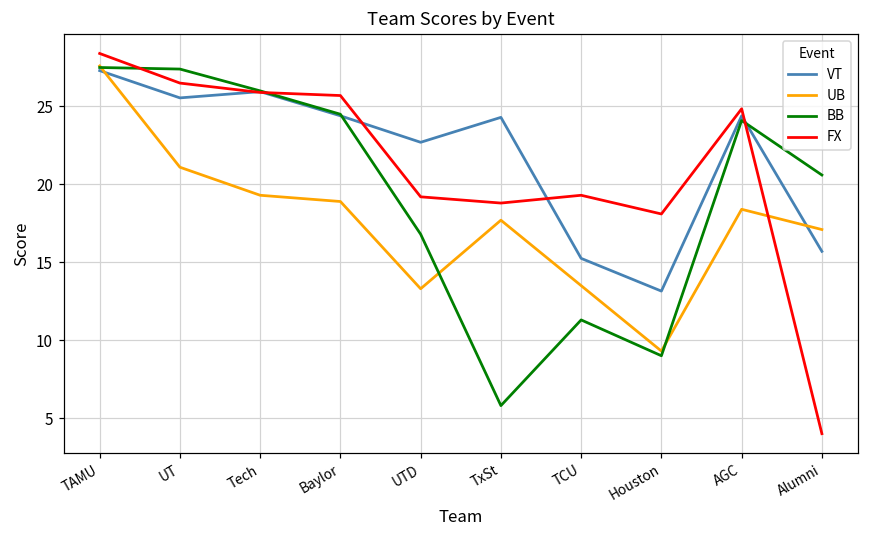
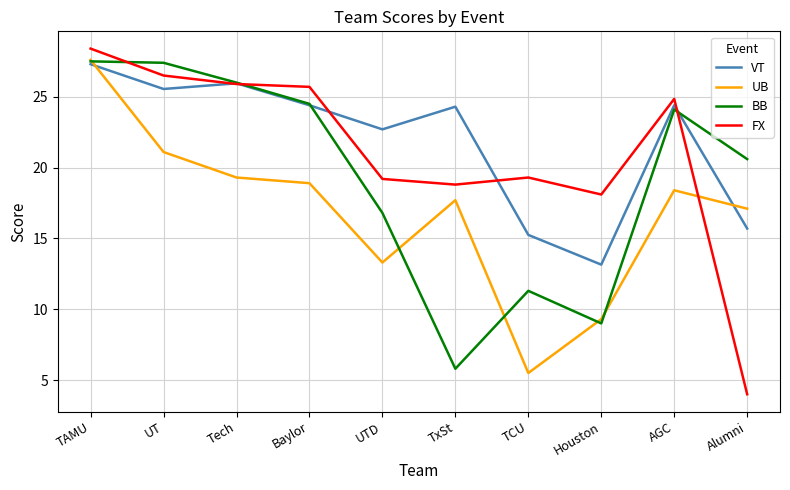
UB, TCU: 13.5 -> 5.5
